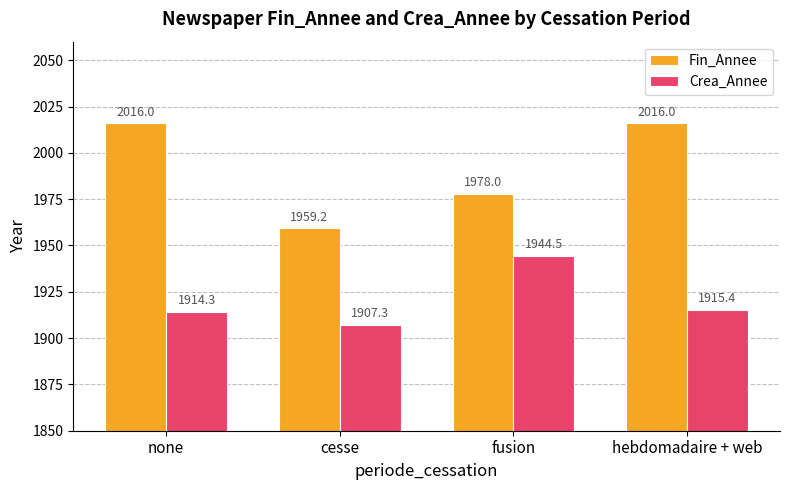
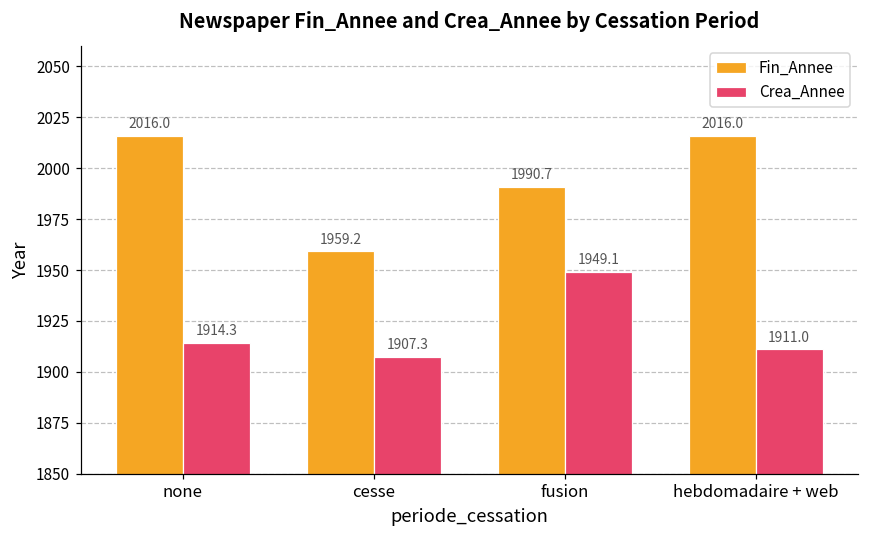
Fin_Annee, fusion: 1978.0 -> 1990.7
Crea_Annee, fusion: 1944.5 -> 1949.1
Crea_Annee, hebdomadaire + web: 1915.4 -> 1911.0
